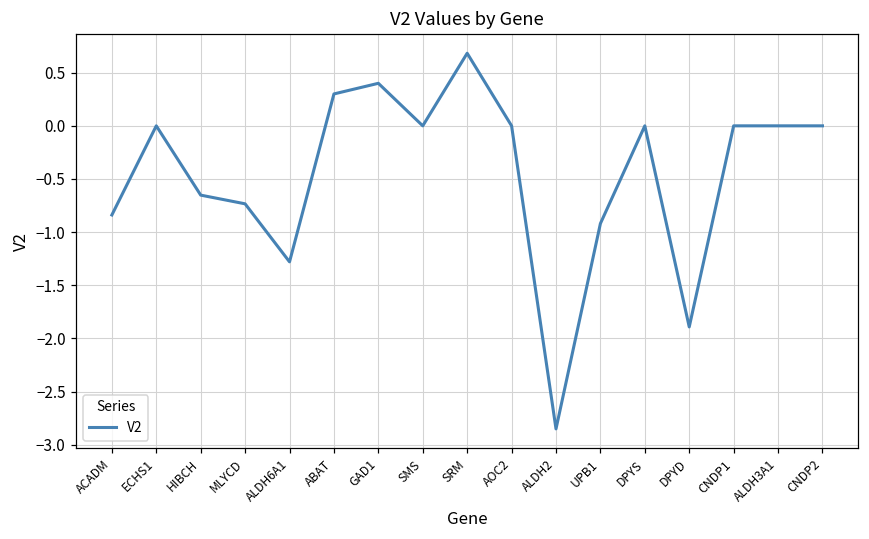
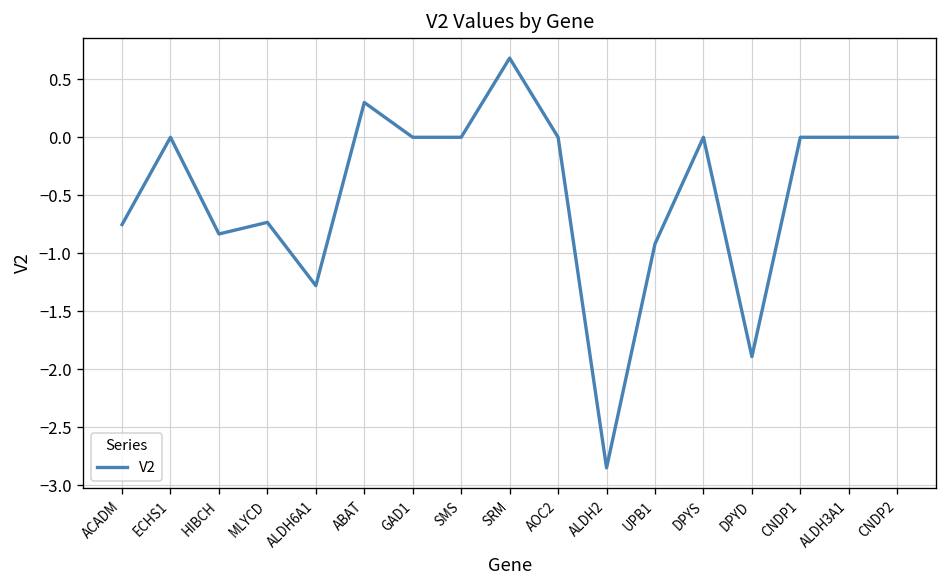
ACADM: -0.84 -> -0.75
HIBCH: -0.7 -> -0.8
GAD1: 0.4 -> 0.0
